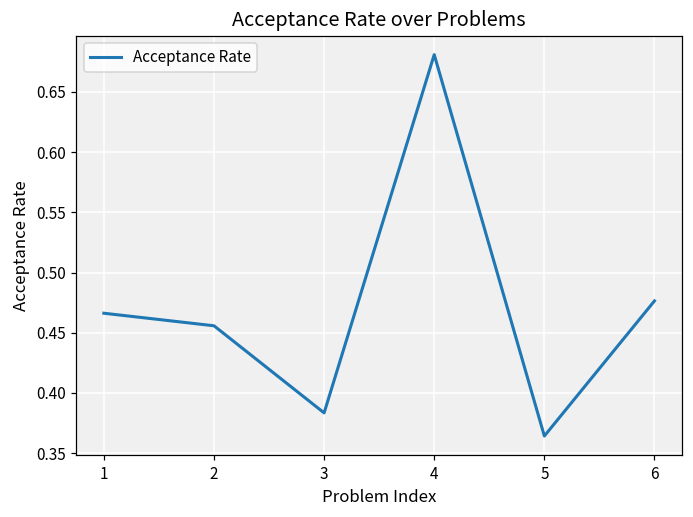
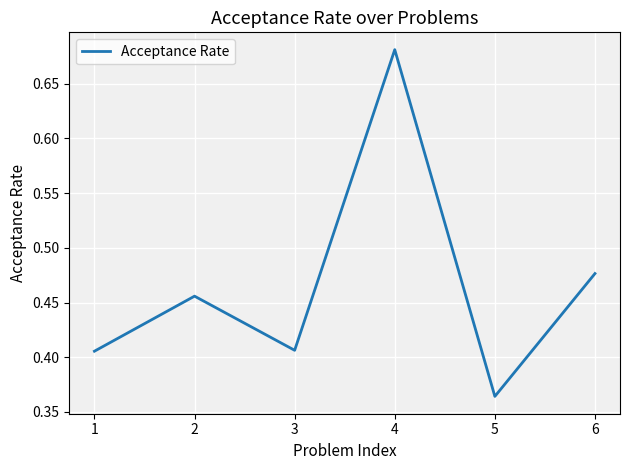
1: 0.466 -> 0.406
3: 0.383 -> 0.406
